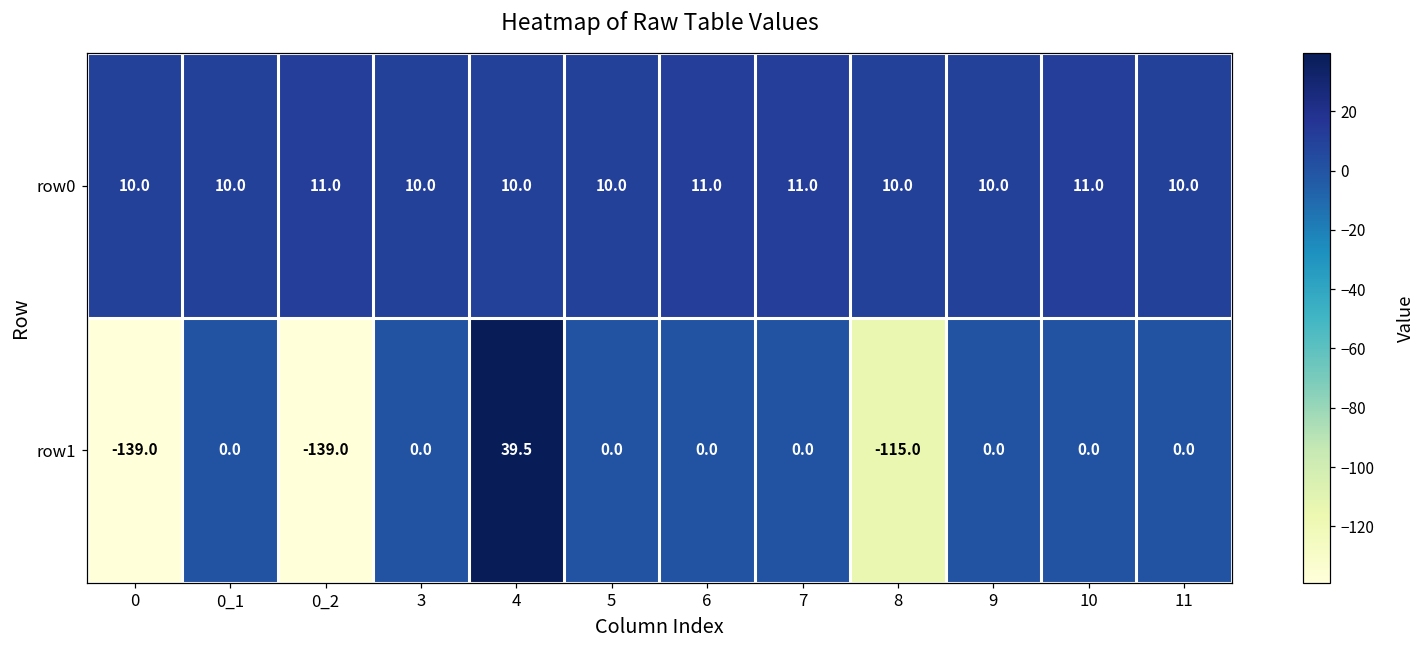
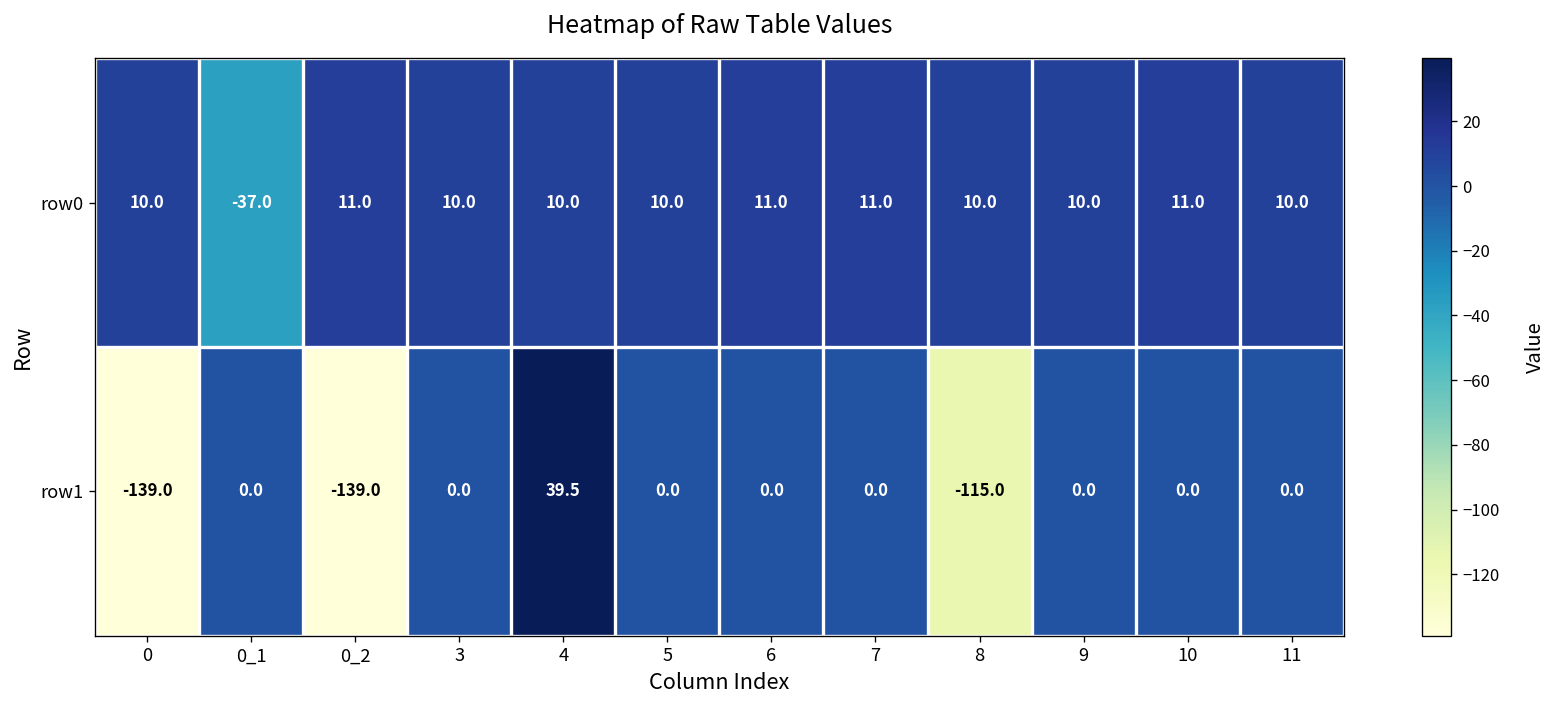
row0, 0_1: 10.0 -> -37.0
